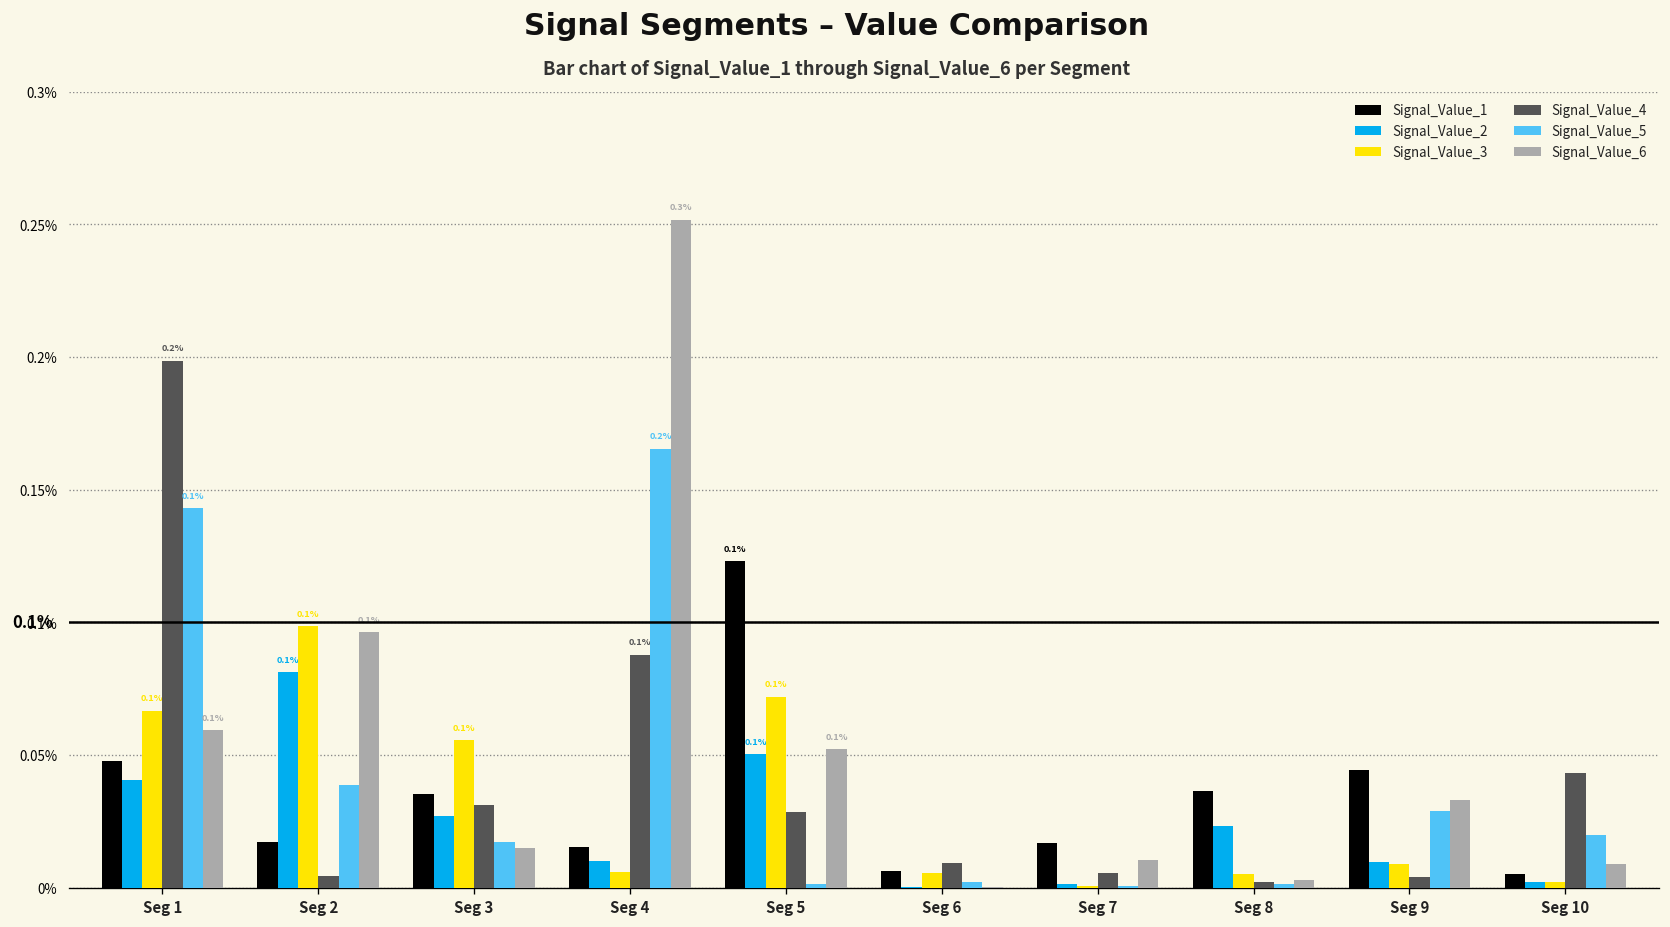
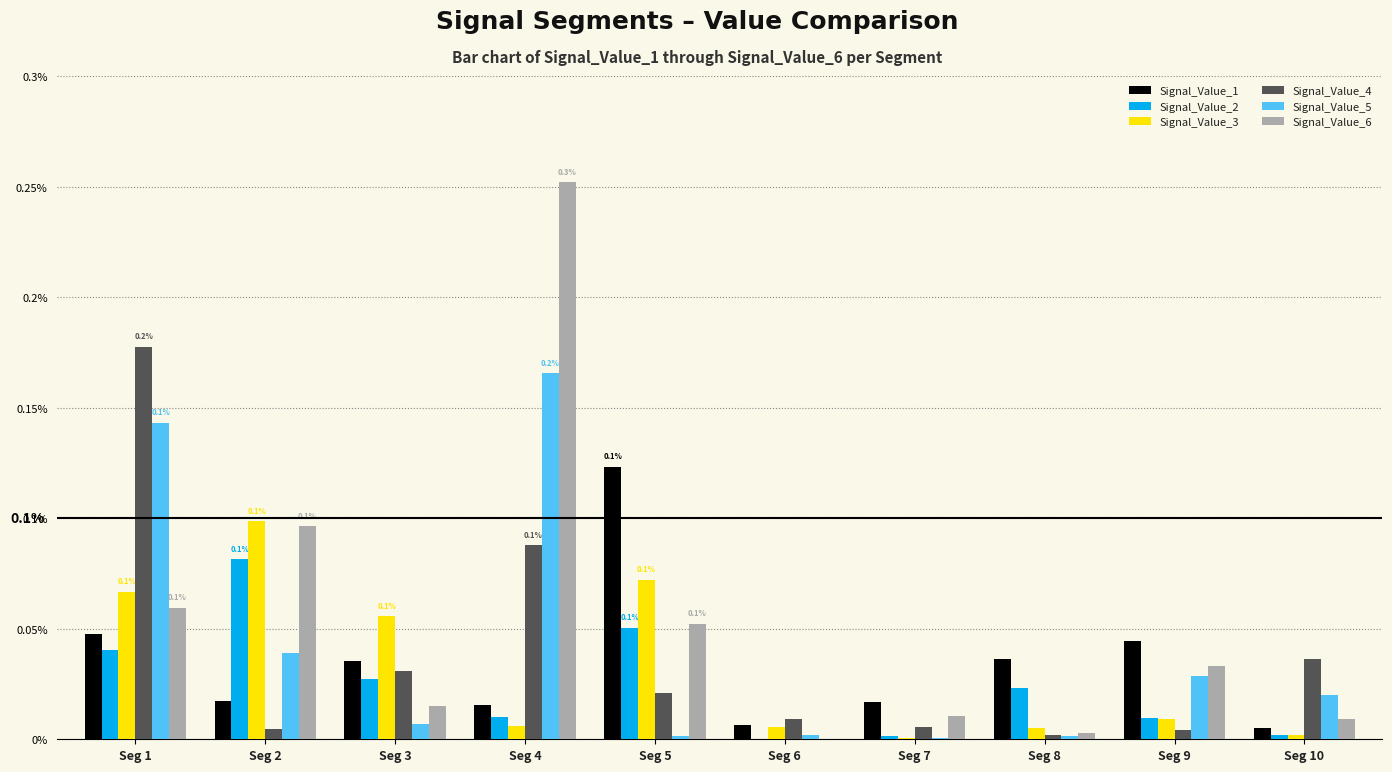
Signal_Value_4, Seg 1: 0.199% -> 0.177%
Signal_Value_5, Seg 3: 0.017% -> 0.007%
Signal_Value_4, Seg 5: 0.029% -> 0.021%
Signal_Value_4, Seg 10: 0.043% -> 0.036%
